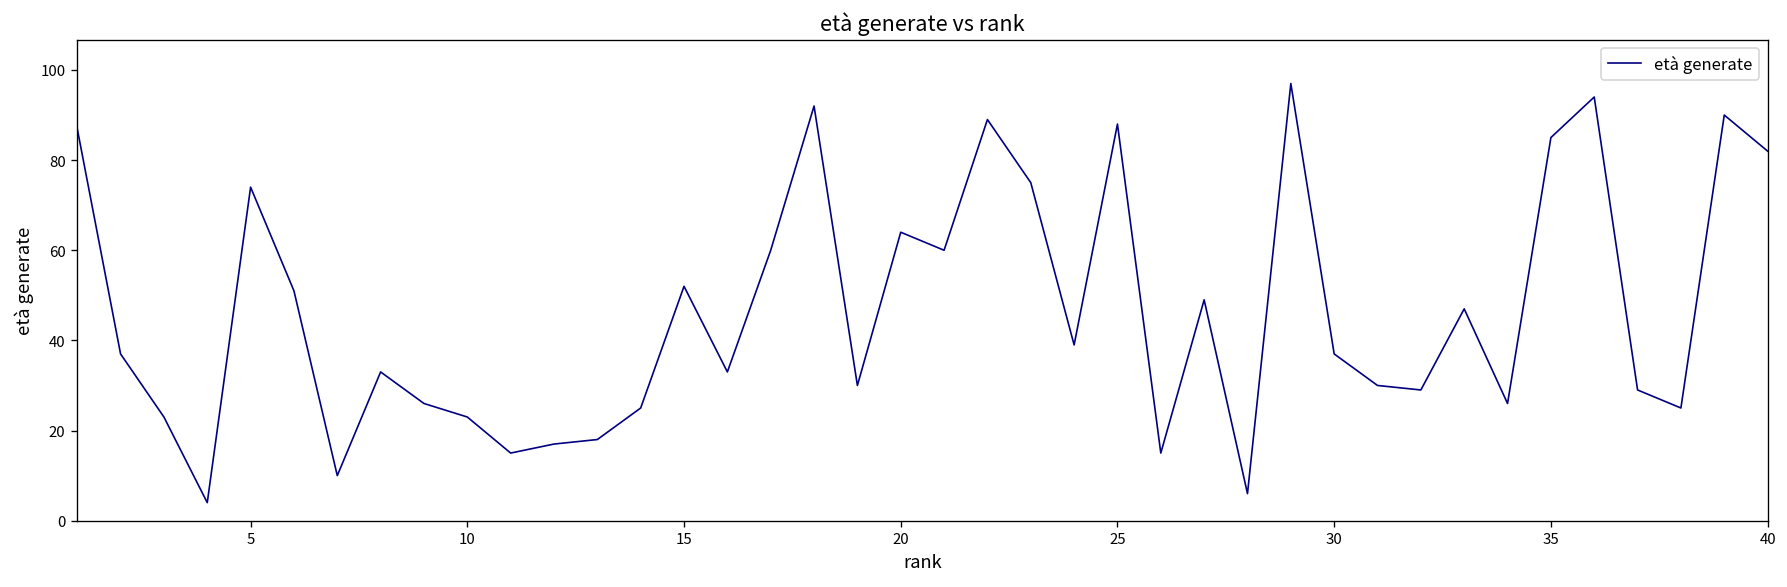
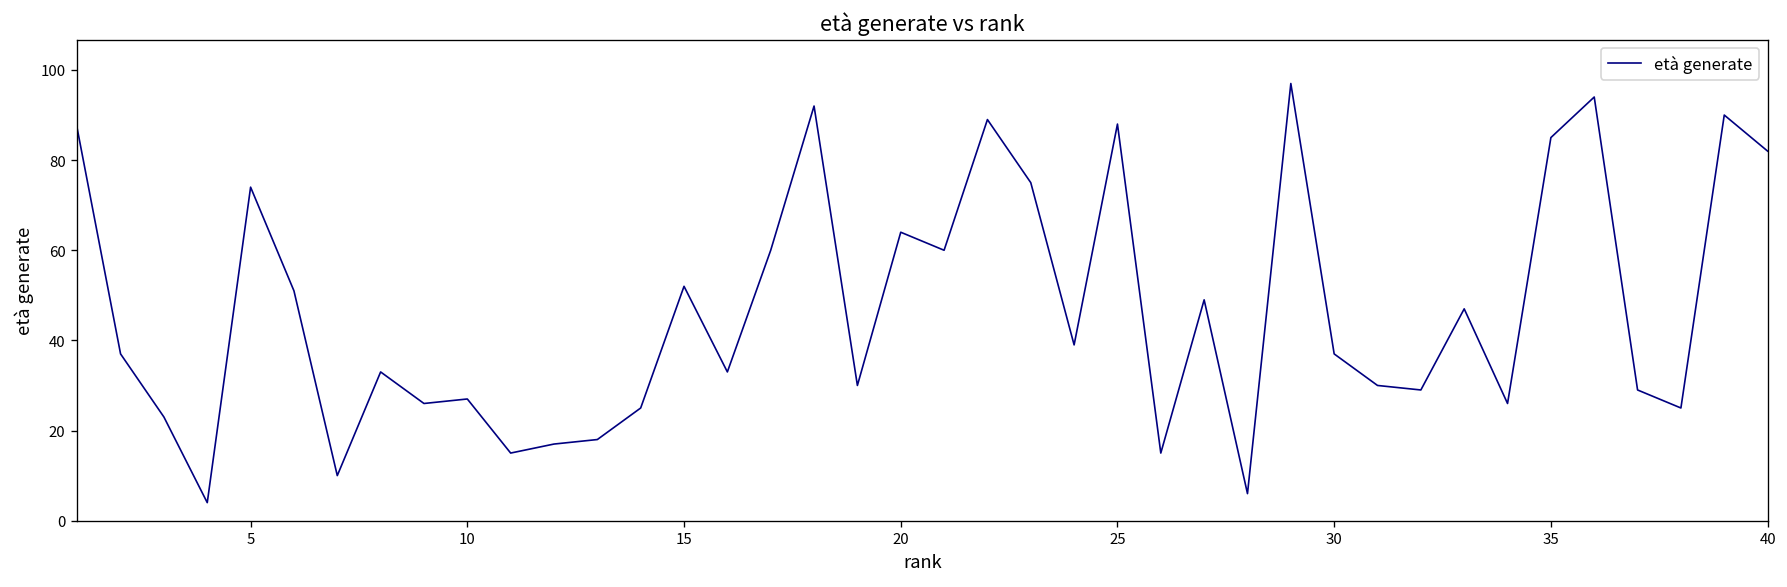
10: 23 -> 27
